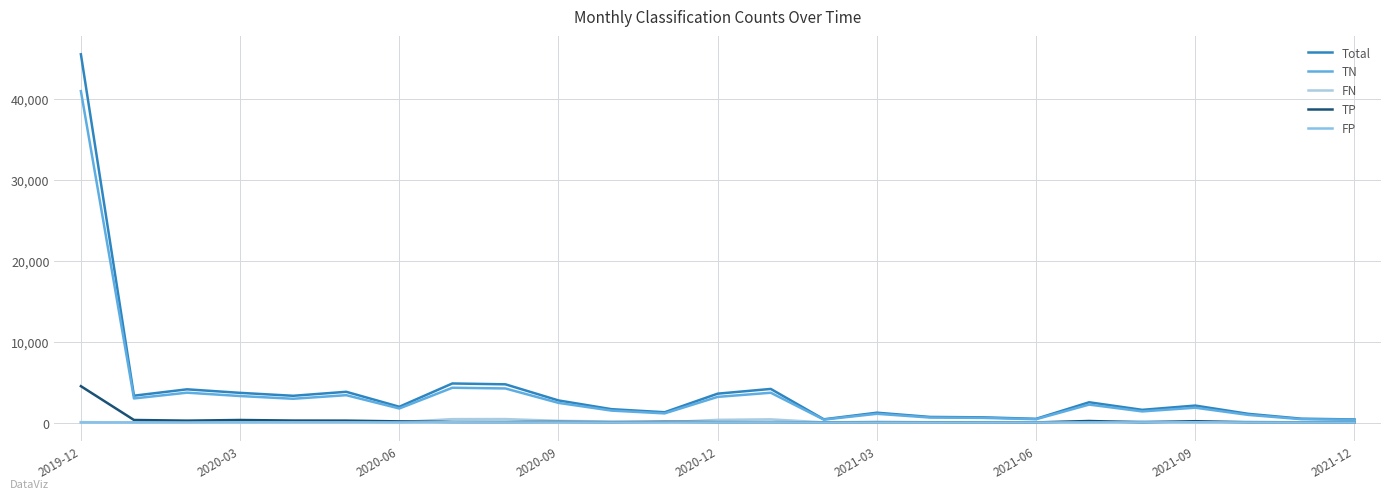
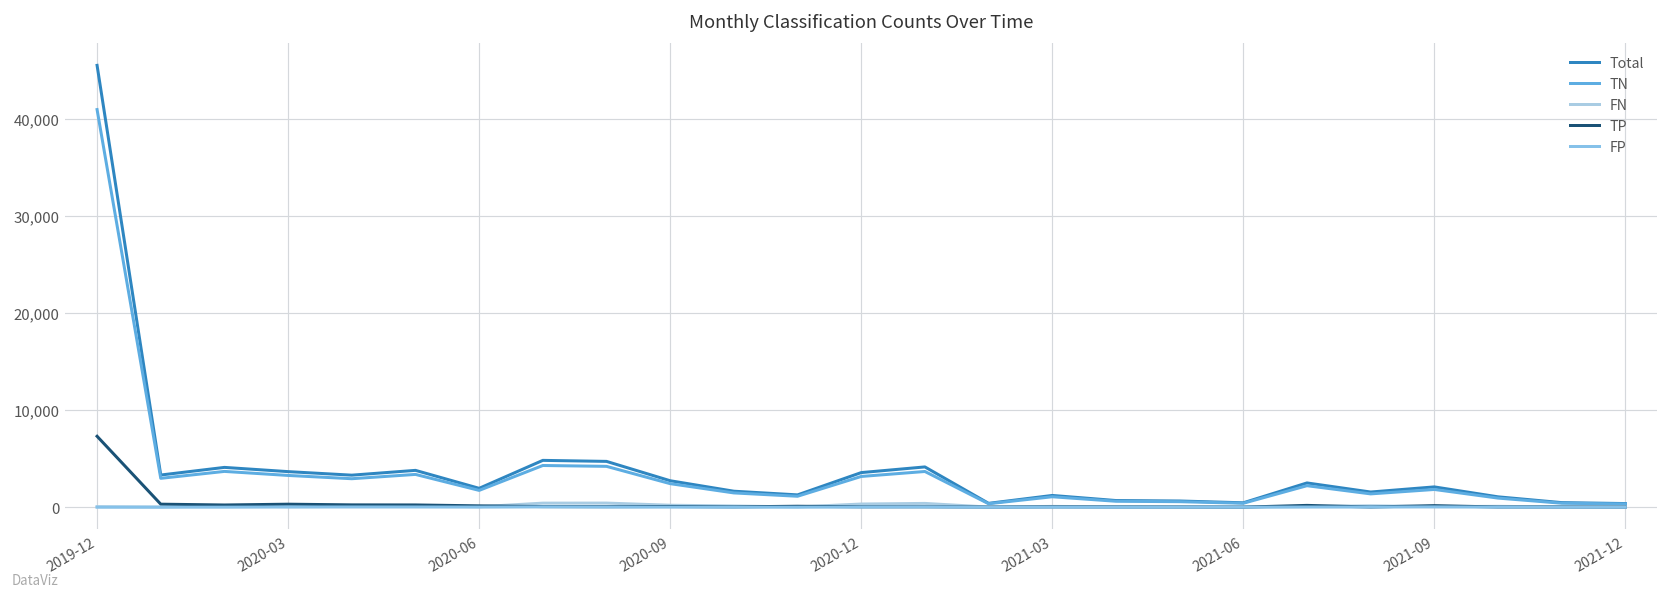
TP, 2019-12: 4,000 -> 7,000
